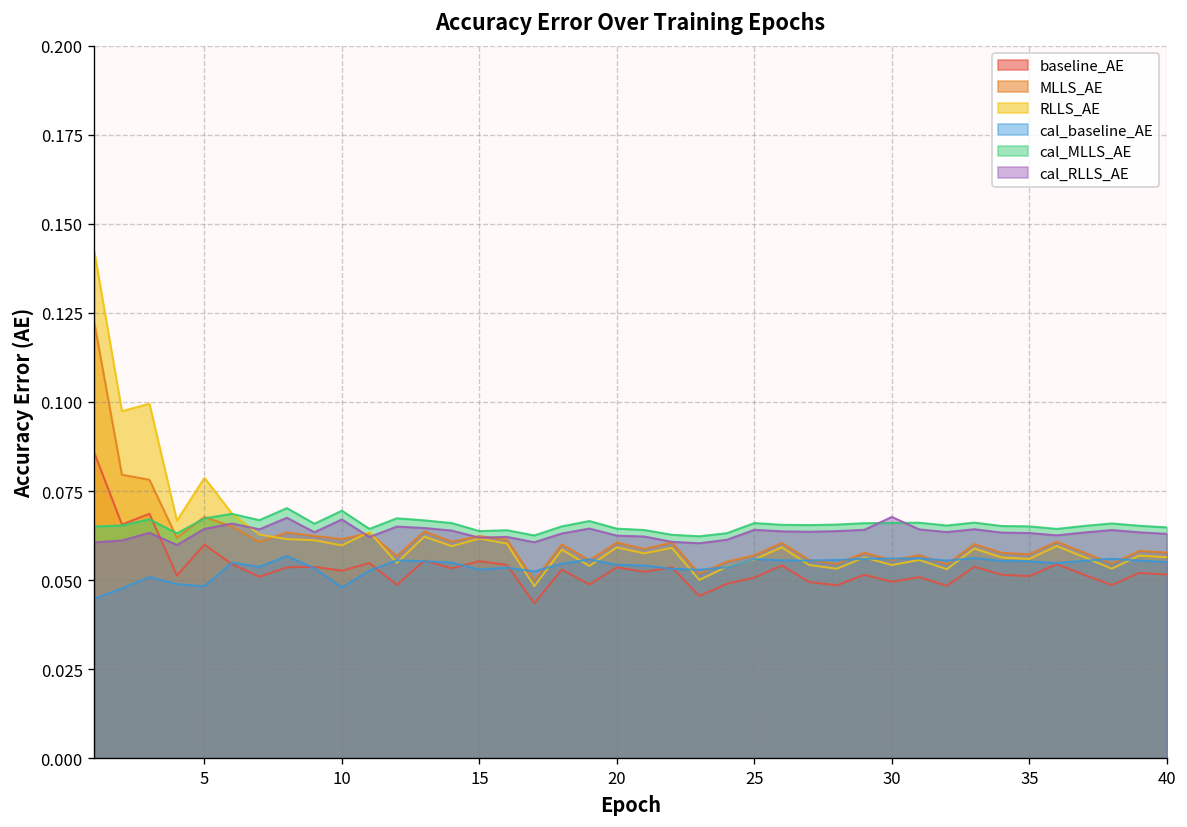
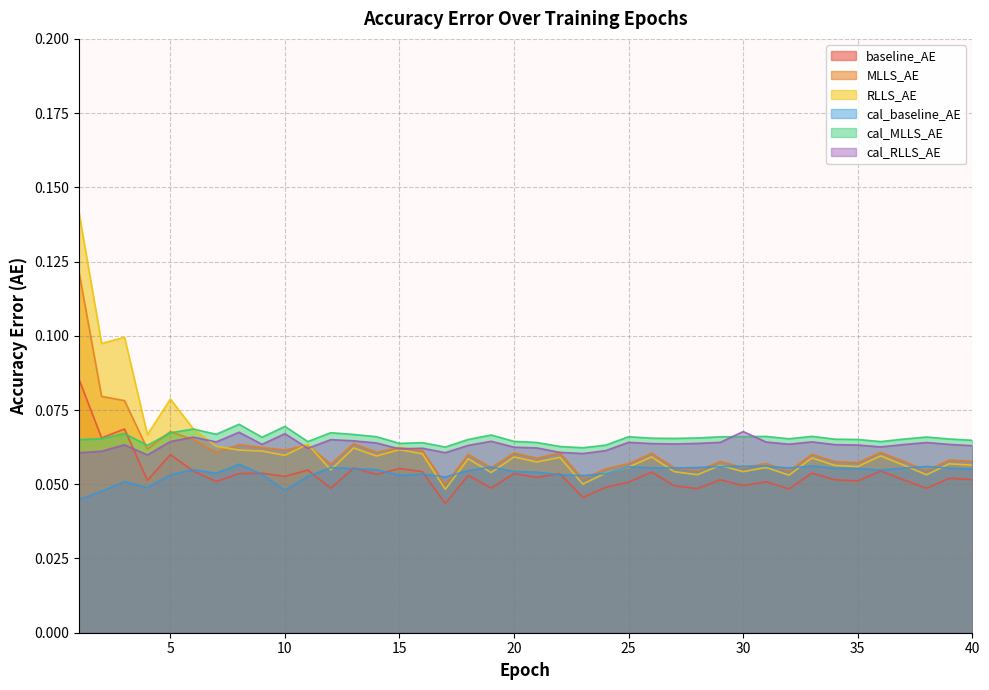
cal_baseline_AE, 5: 0.048 -> 0.053
